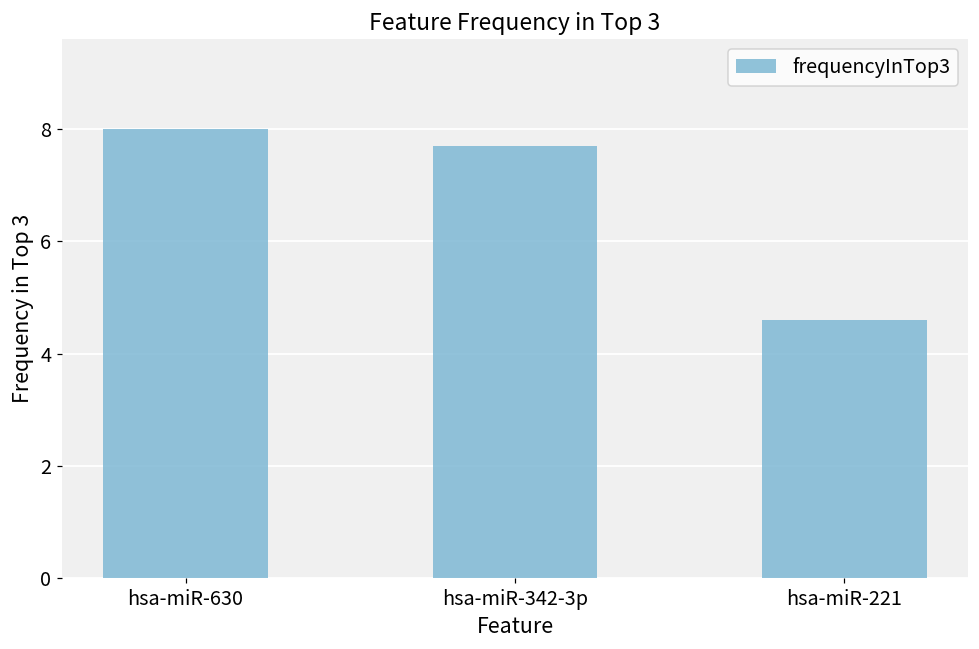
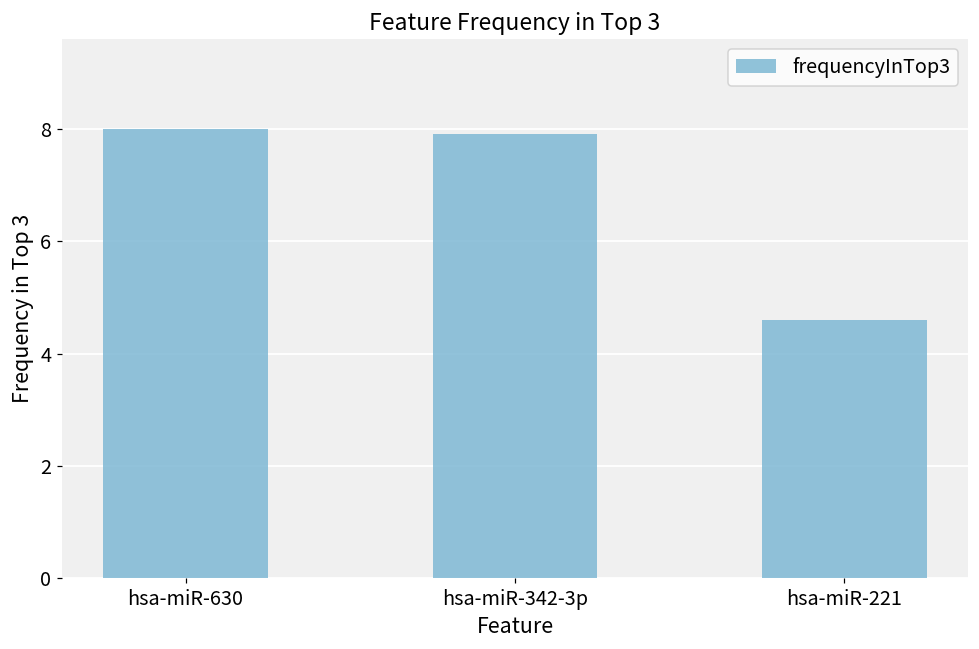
hsa-miR-342-3p: 7.7 -> 7.9
